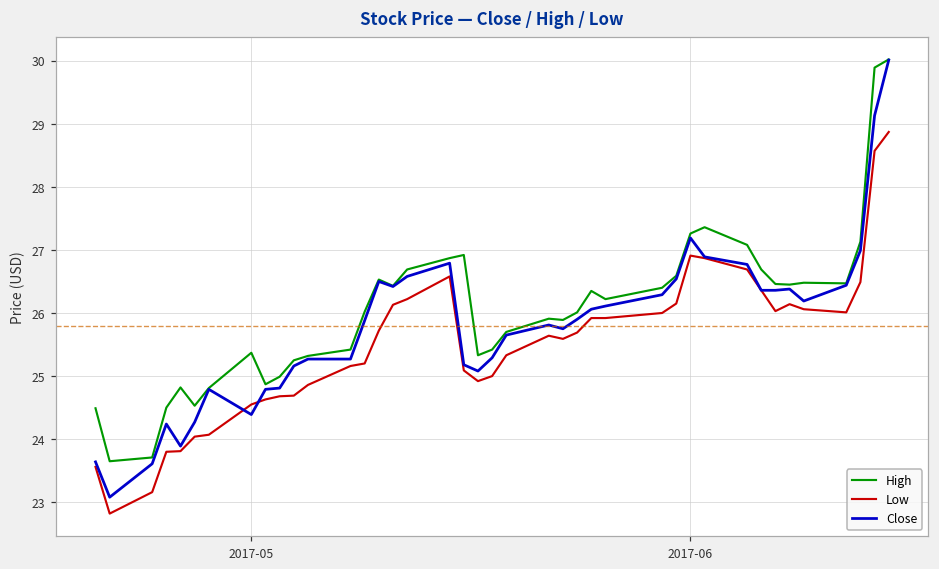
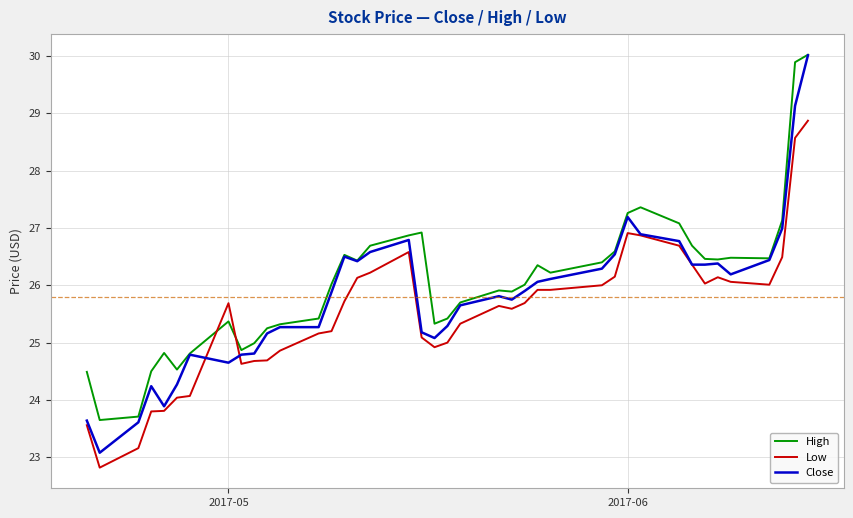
Low, 2017-05: 24.5 -> 25.7
Close, 2017-05: 24.4 -> 24.7
